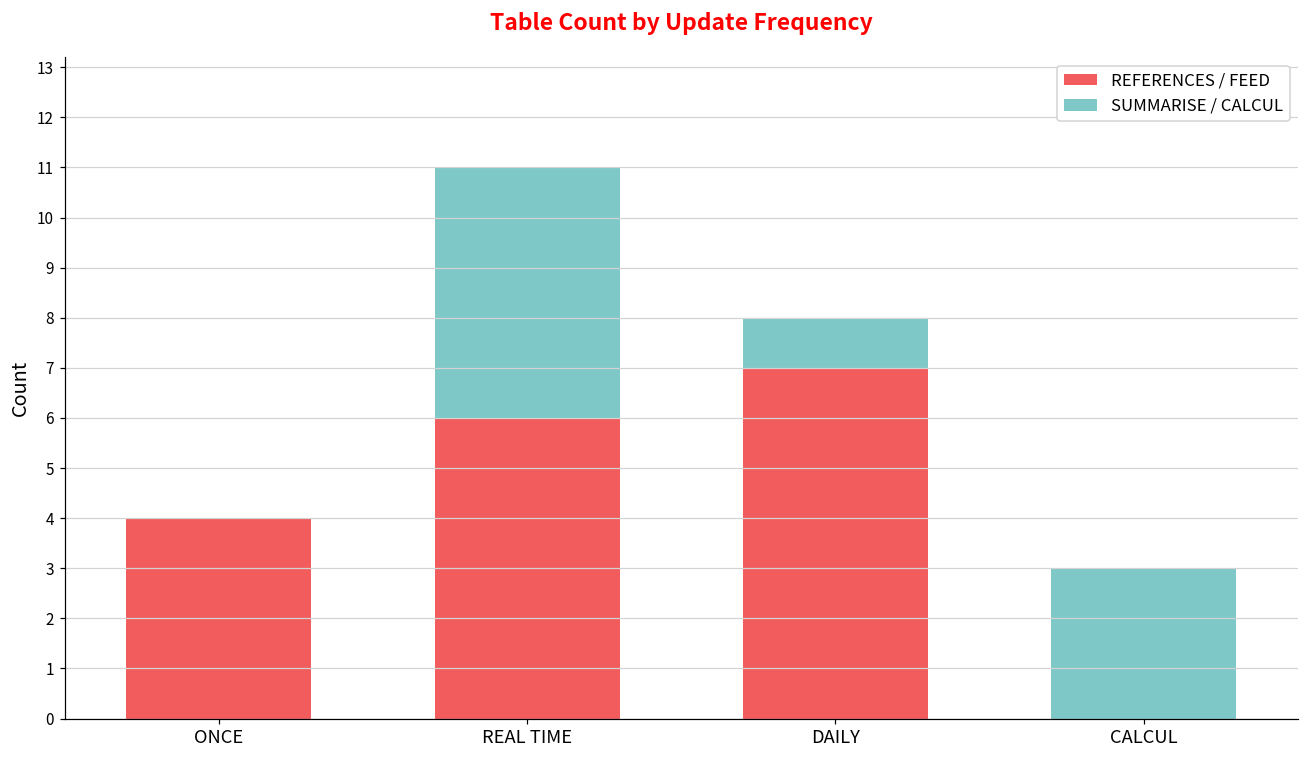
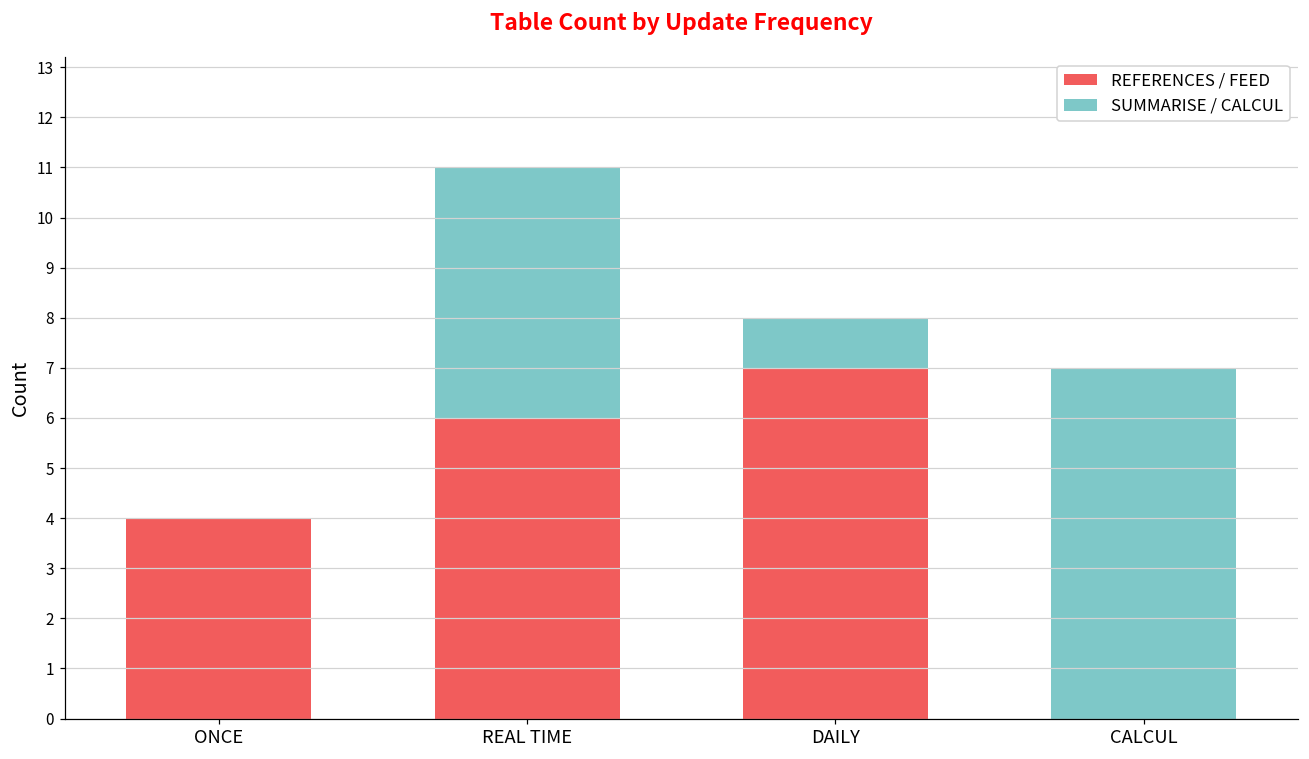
SUMMARISE / CALCUL, CALCUL: 3 -> 7
